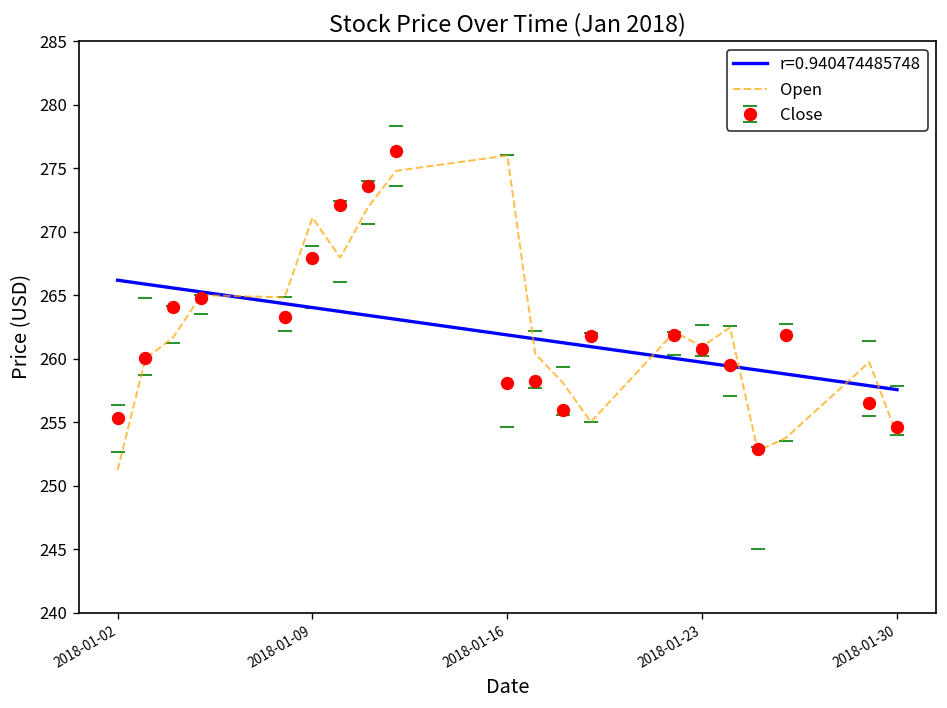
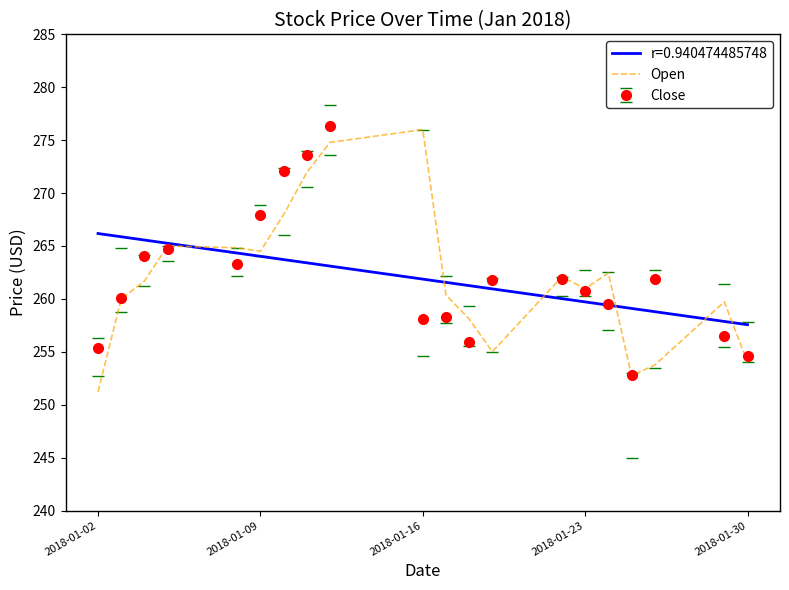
Open, 2018-01-09: 271.1 -> 264.5
